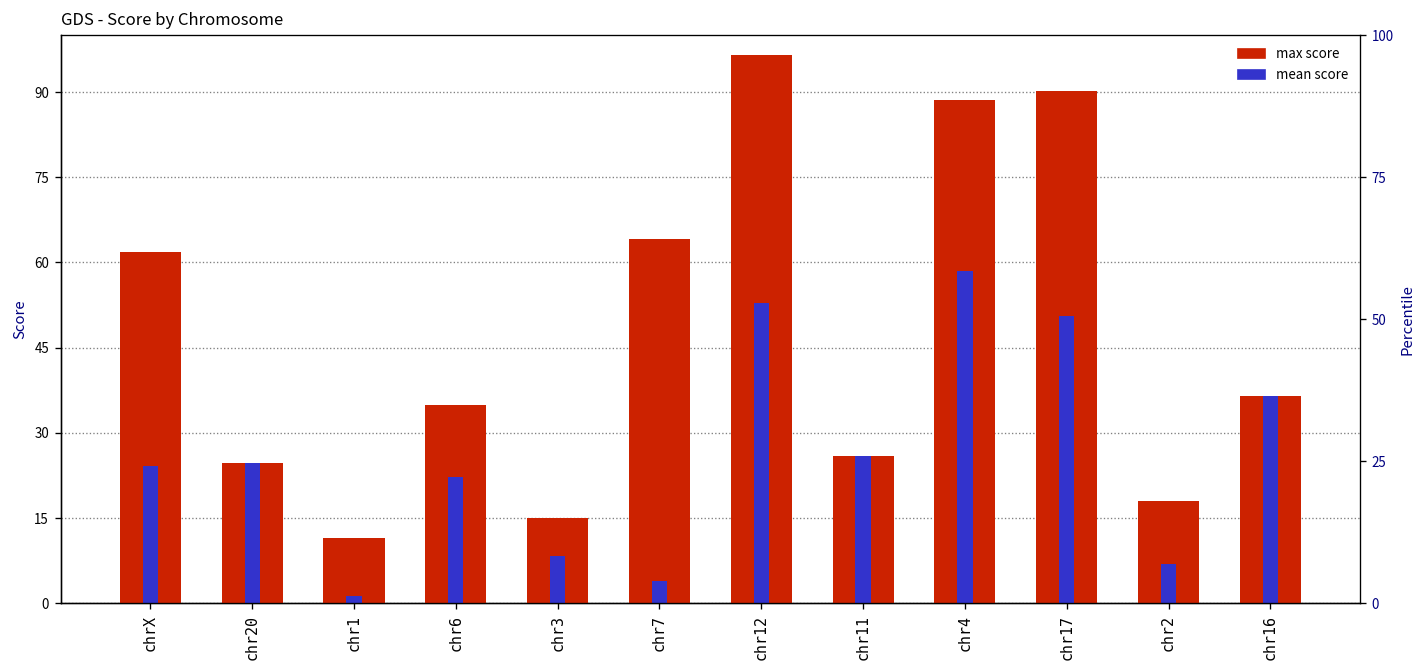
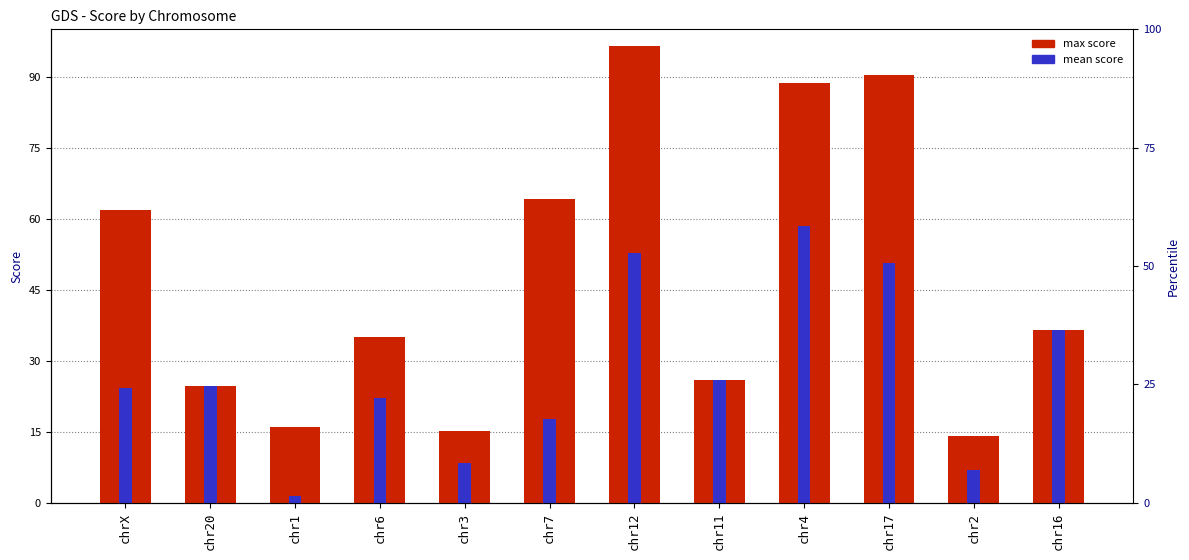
max score, chr1: 11 -> 16
mean score, chr7: 4 -> 18
max score, chr2: 18 -> 14
